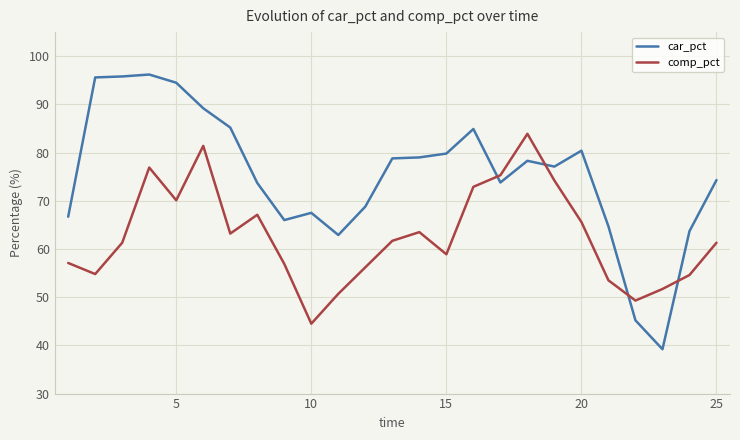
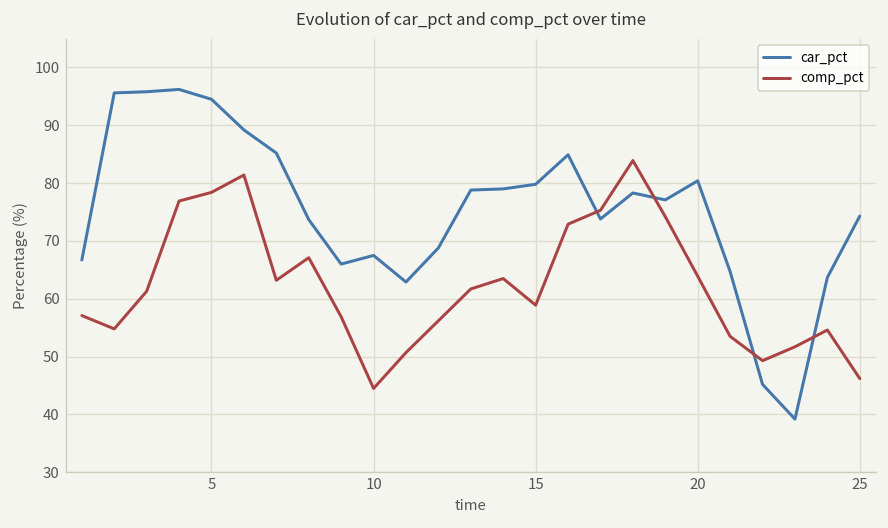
comp_pct, 5: 70 -> 78
comp_pct, 20: 66 -> 64
comp_pct, 25: 61 -> 46
